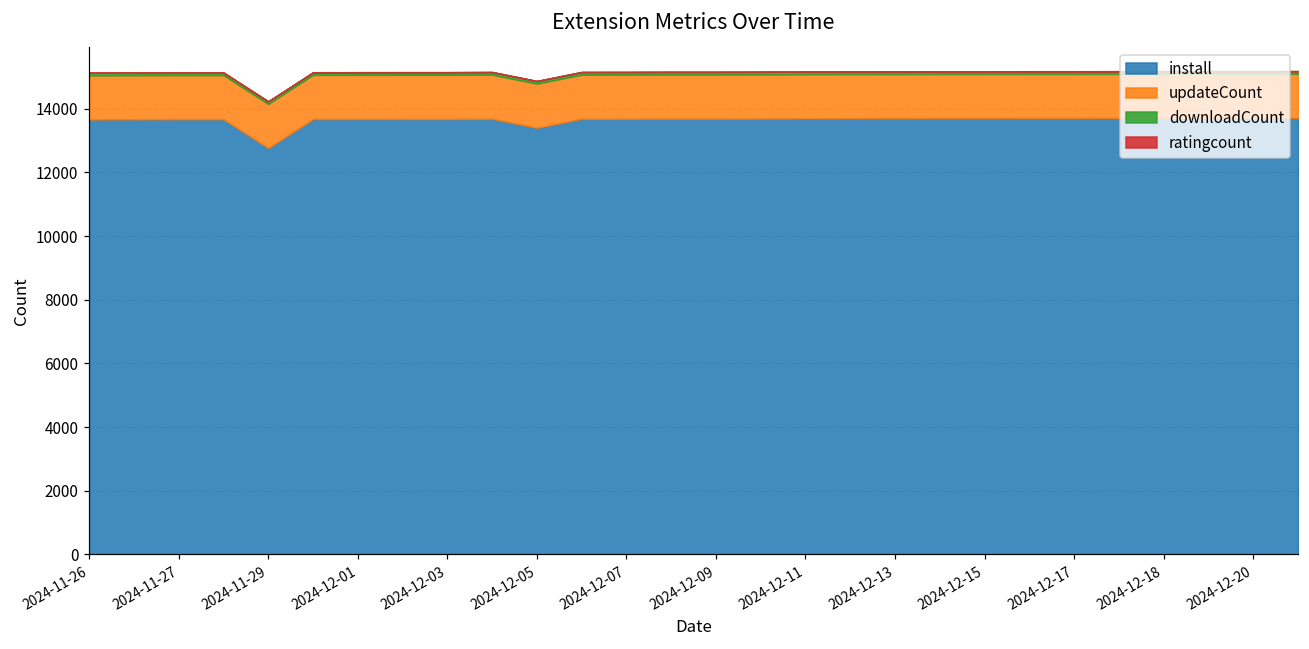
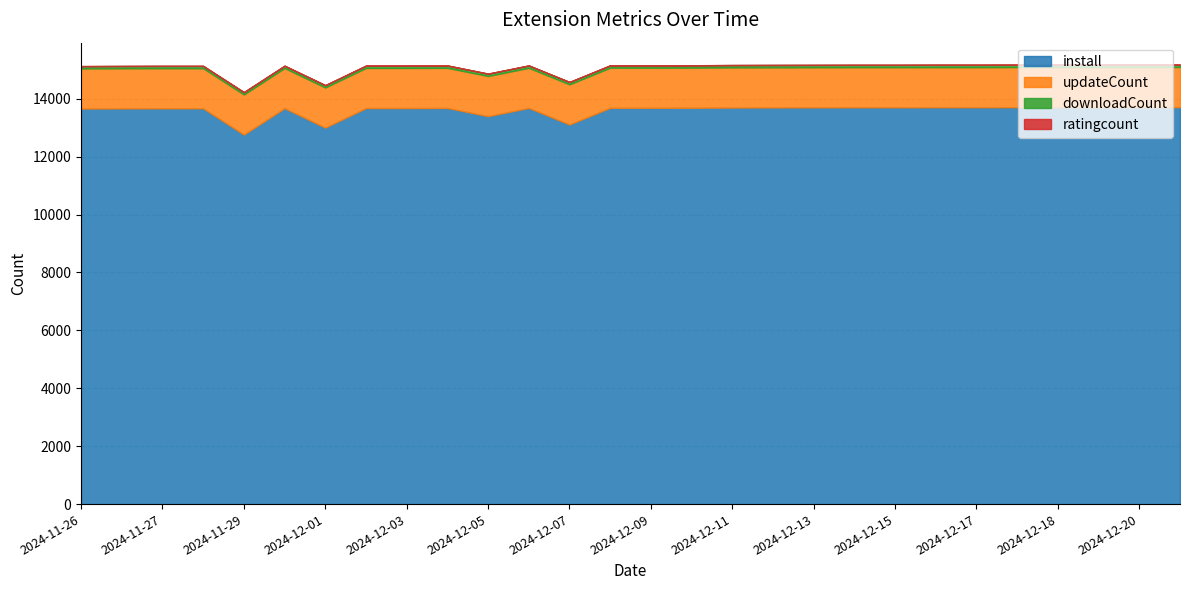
install, 2024-12-01: 13700 -> 13000
install, 2024-12-07: 13700 -> 13100
